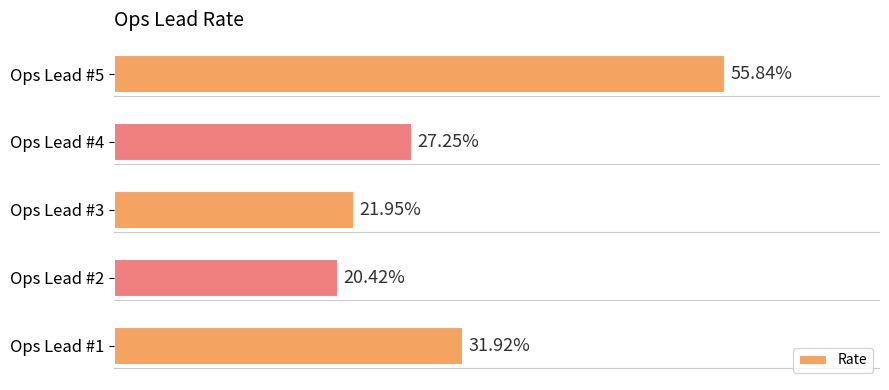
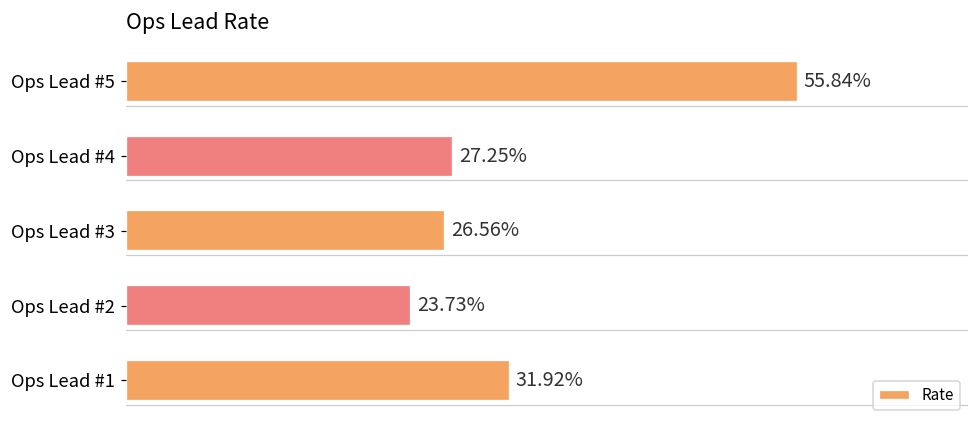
Ops Lead #3: 21.95% -> 26.56%
Ops Lead #2: 20.42% -> 23.73%
